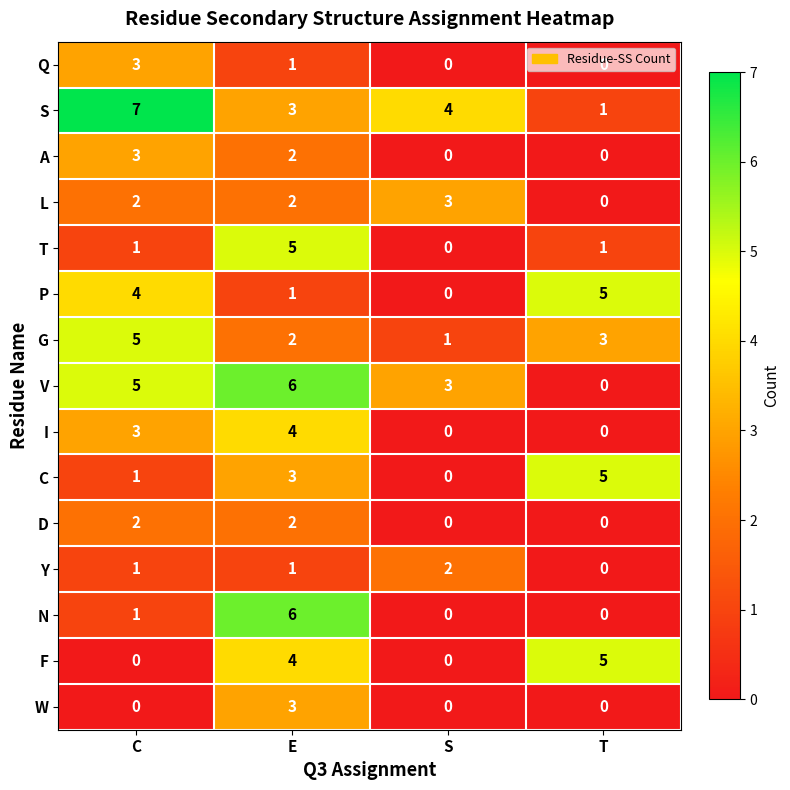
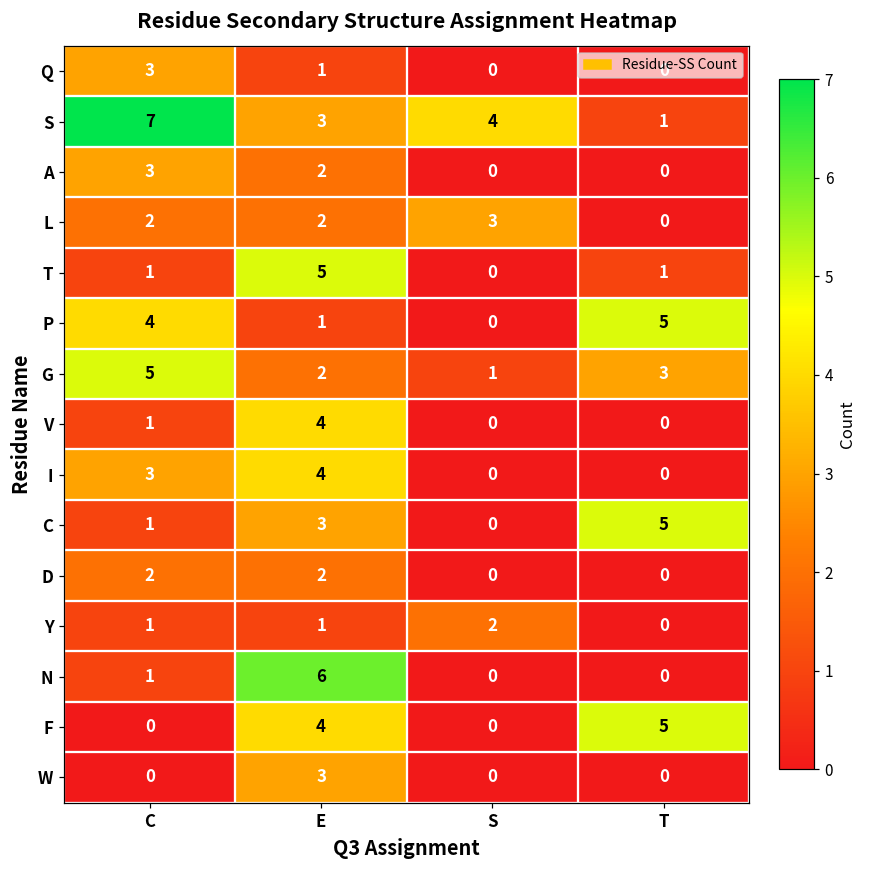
V, C: 5 -> 1
V, E: 6 -> 4
V, S: 3 -> 0
